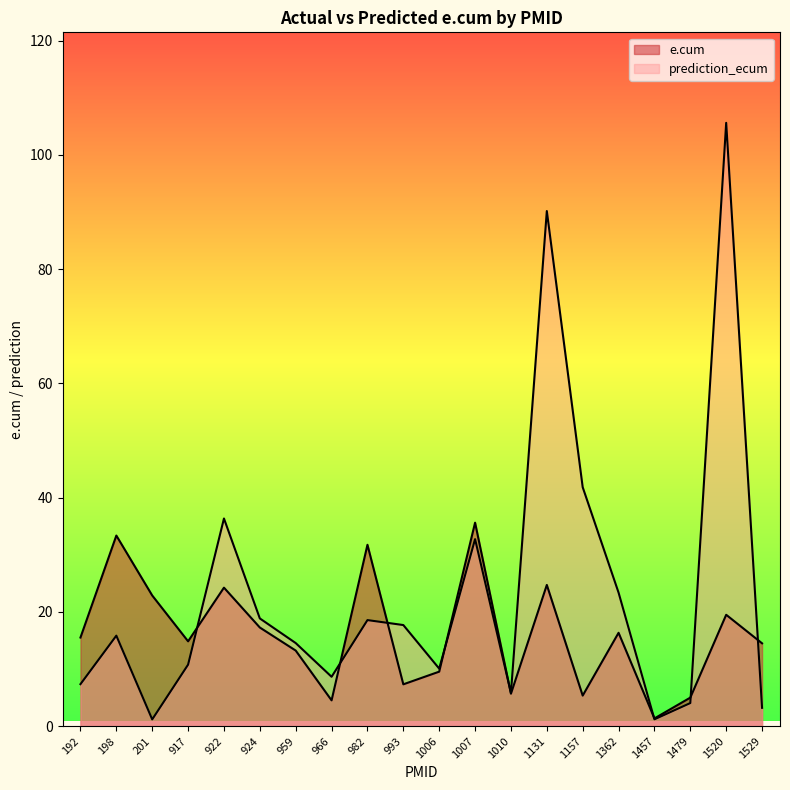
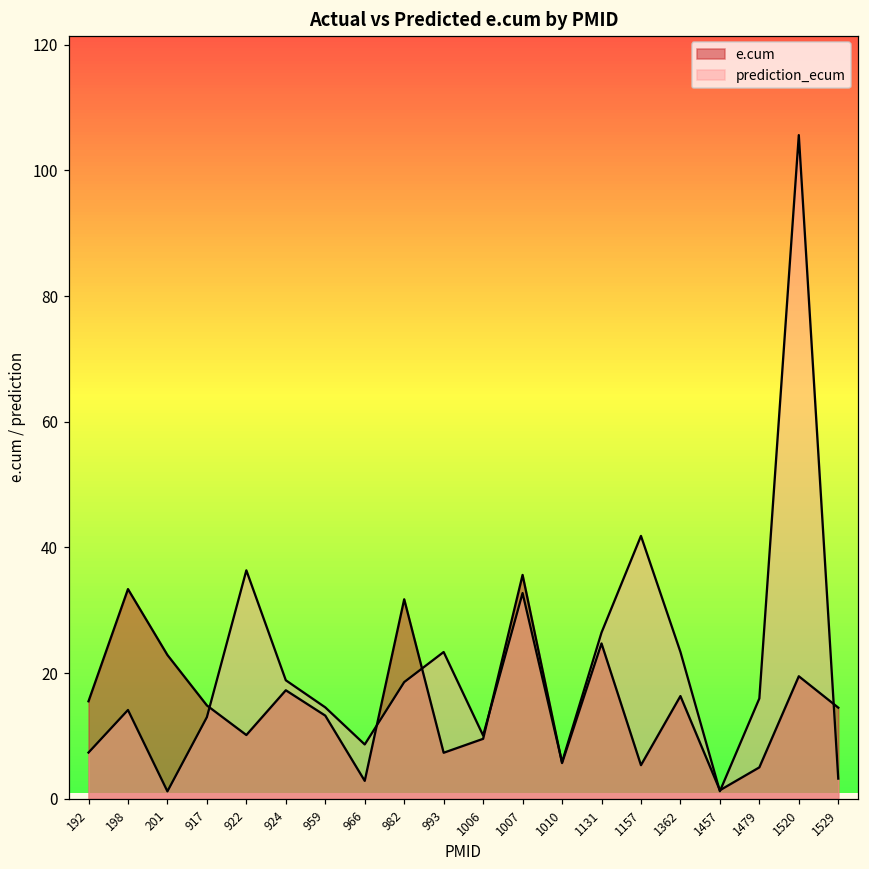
prediction_ecum, 198: 16 -> 14
prediction_ecum, 917: 11 -> 13
e.cum, 922: 24 -> 10
e.cum, 966: 5 -> 3
prediction_ecum, 993: 18 -> 23
prediction_ecum, 1131: 90 -> 26
prediction_ecum, 1479: 4 -> 16
